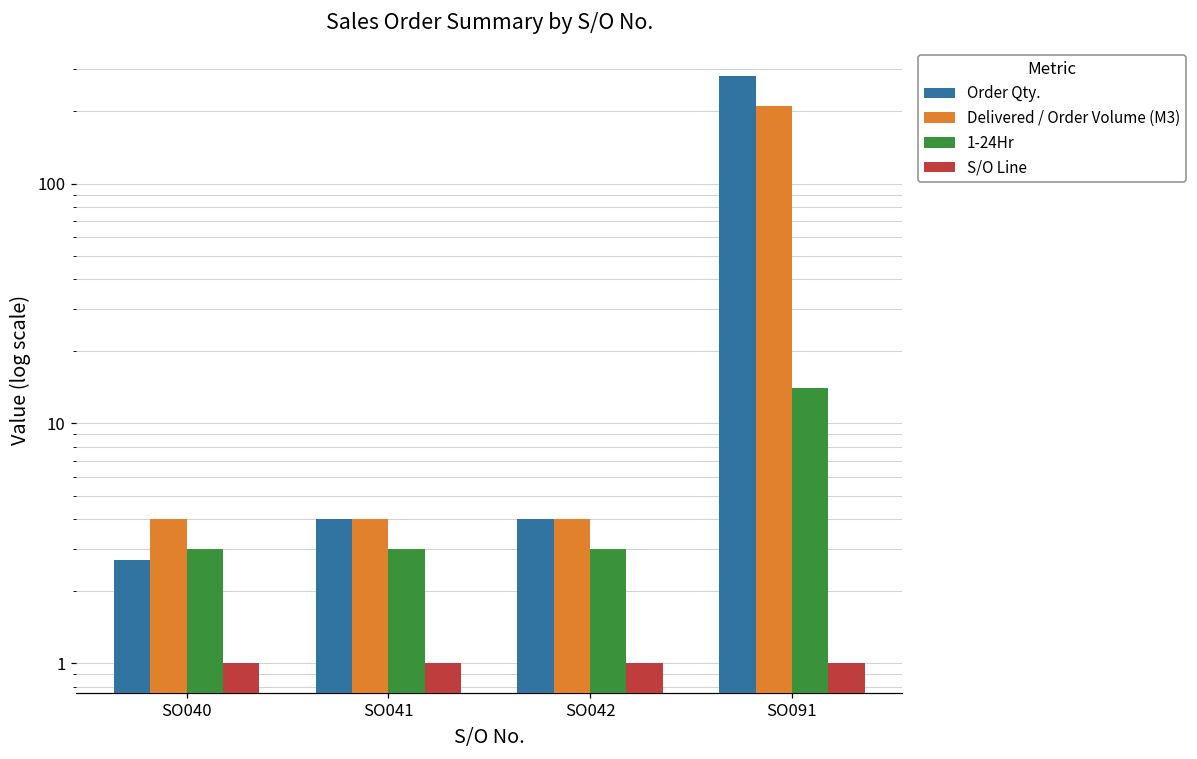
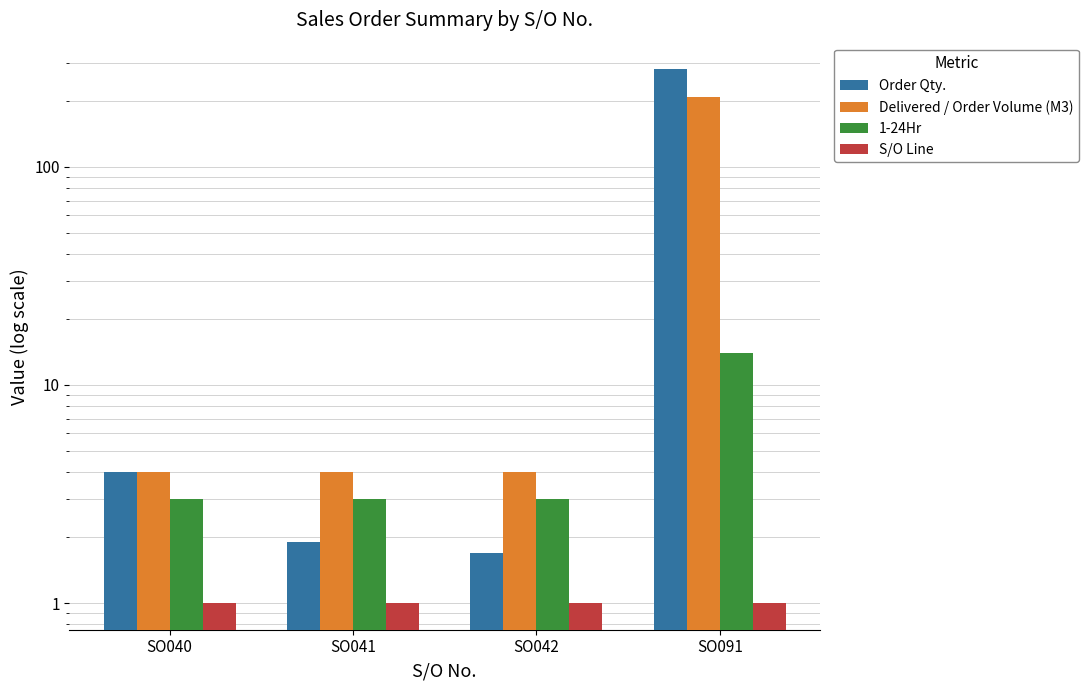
Order Qty., SO040: 2.7 -> 4.0
Order Qty., SO041: 4.0 -> 1.9
Order Qty., SO042: 4.0 -> 1.7
